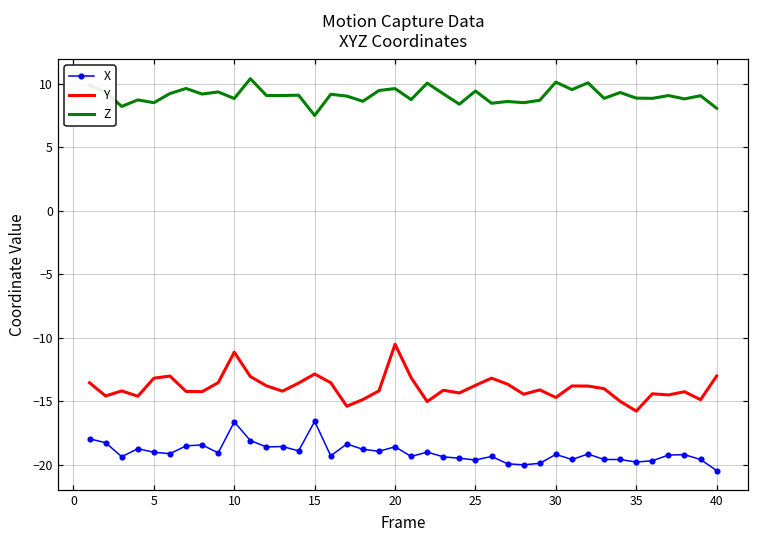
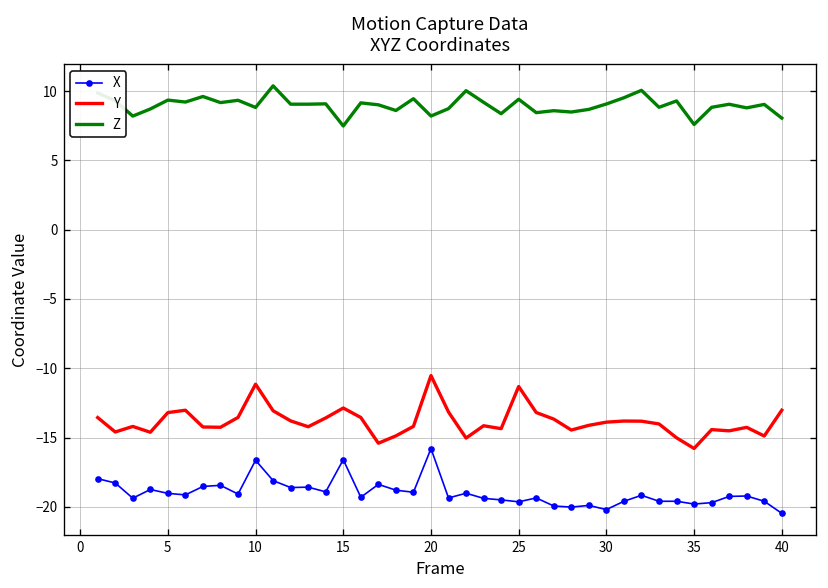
Z, 5: 8.5 -> 9.4
X, 20: -18.6 -> -15.8
Z, 20: 9.6 -> 8.2
Y, 25: -13.8 -> -11.3
X, 30: -19.2 -> -20.2
Y, 30: -14.7 -> -13.9
Z, 30: 10.1 -> 9.1
Z, 35: 8.9 -> 7.6
